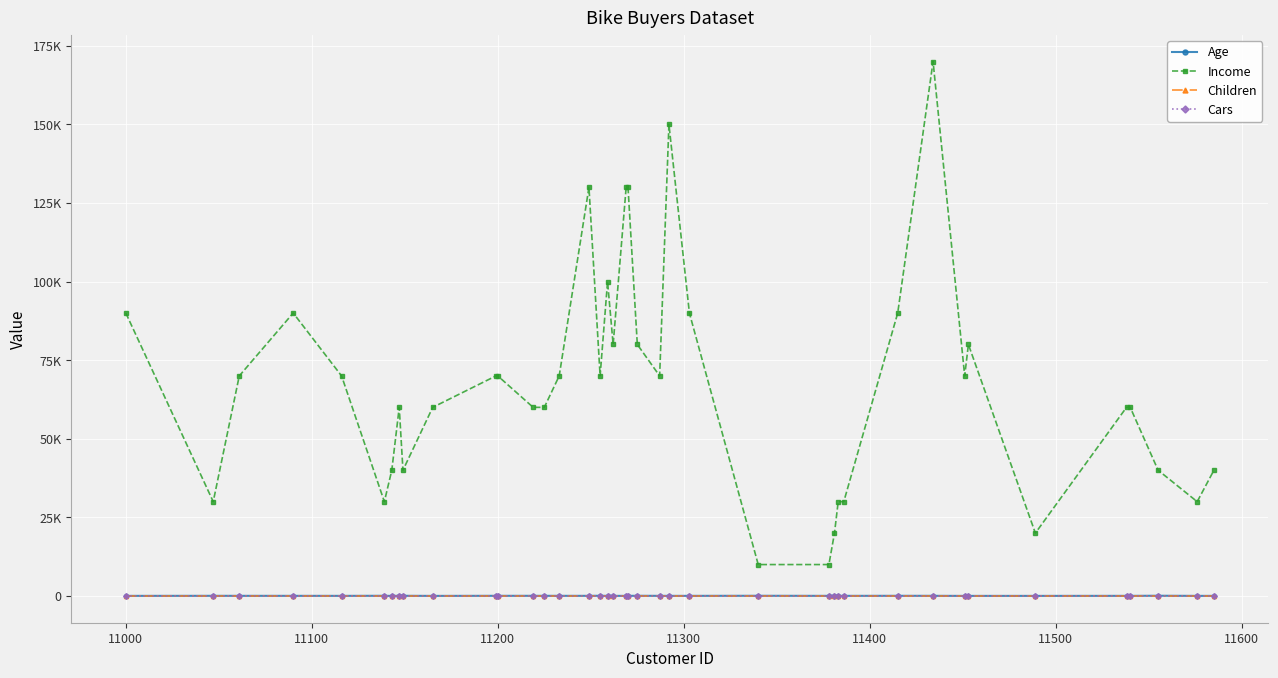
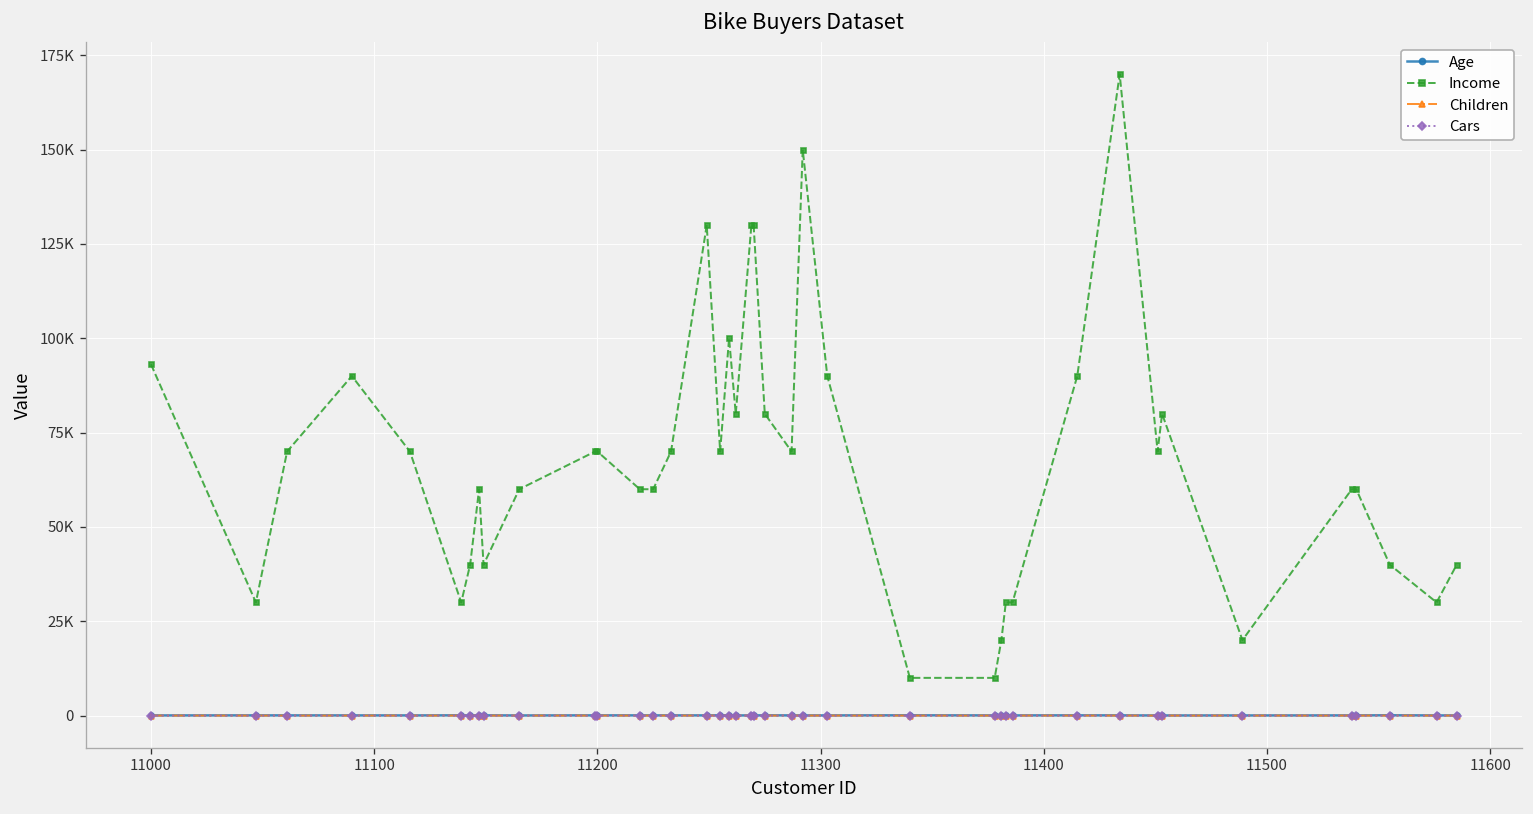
Income, 11000: 90000 -> 93000
